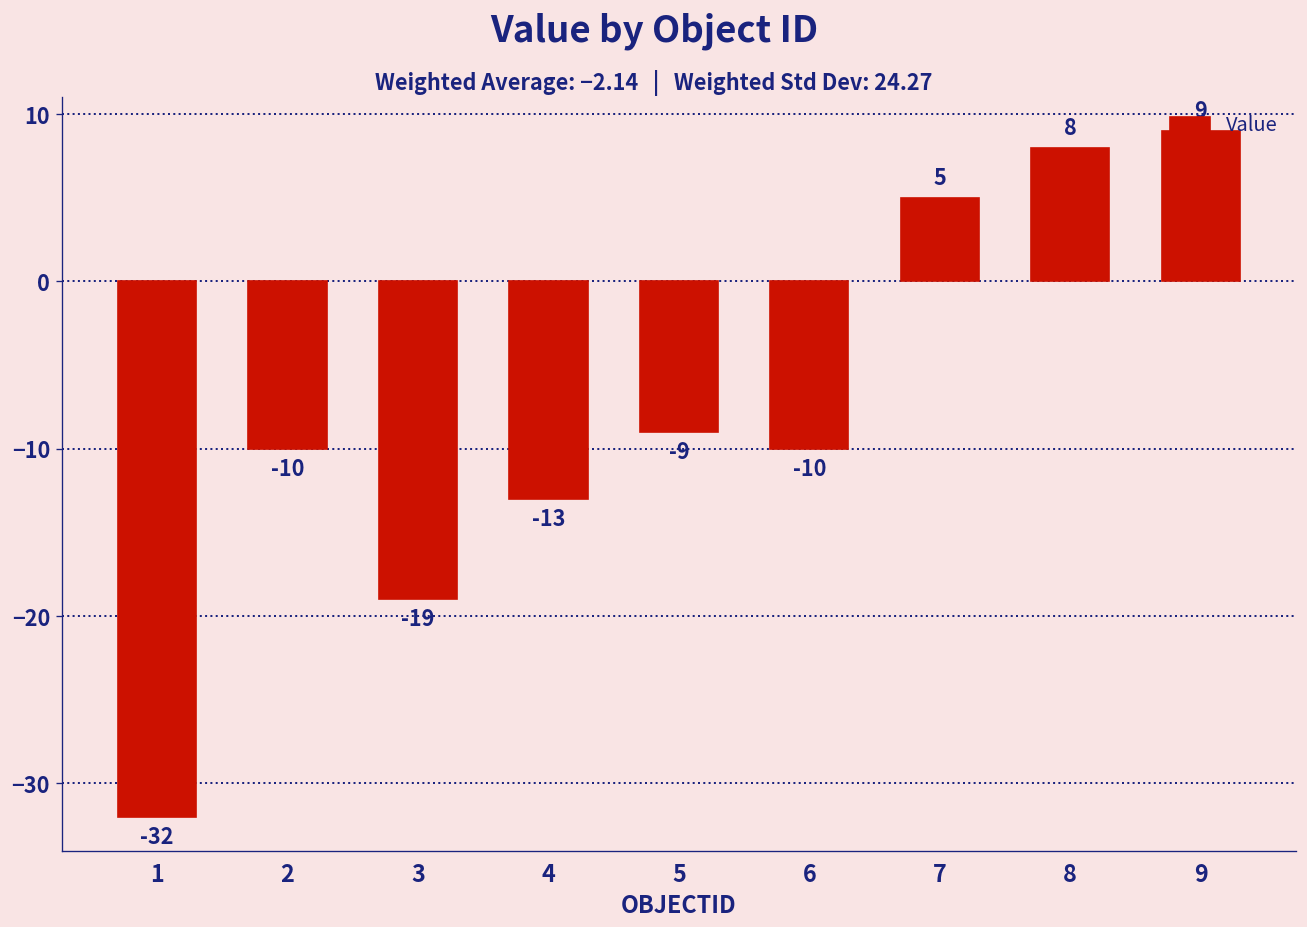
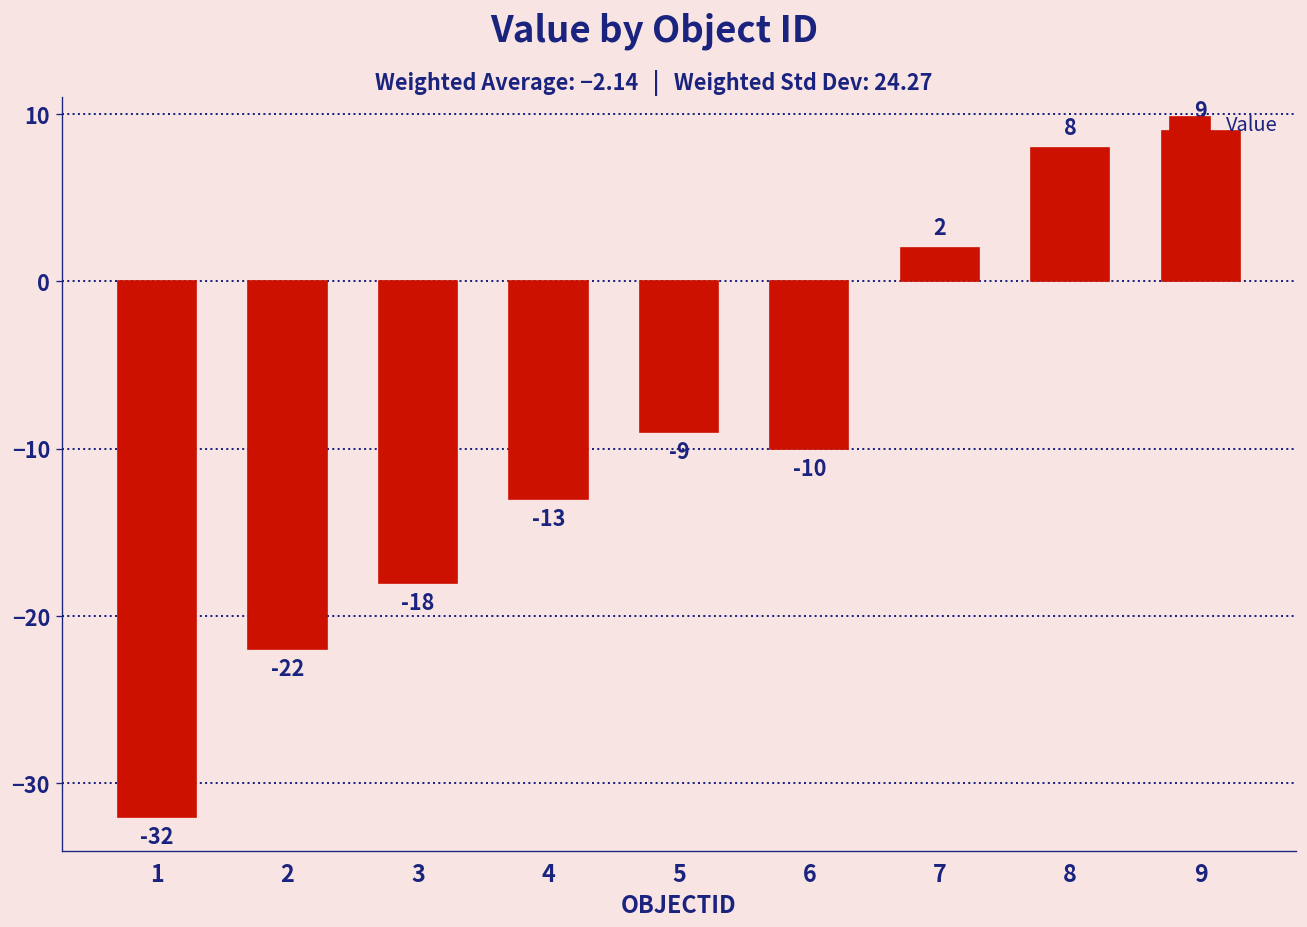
2: -10 -> -22
3: -19 -> -18
7: 5 -> 2
